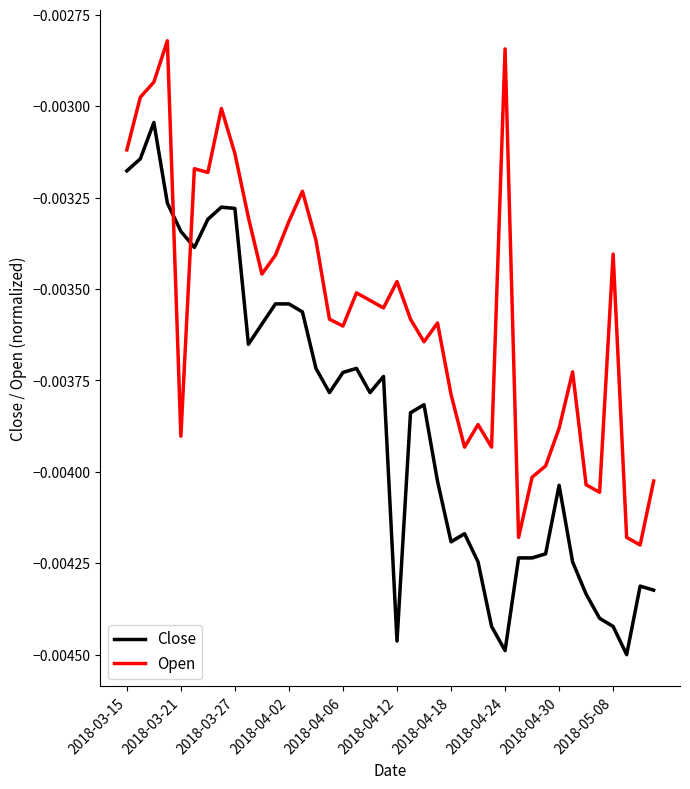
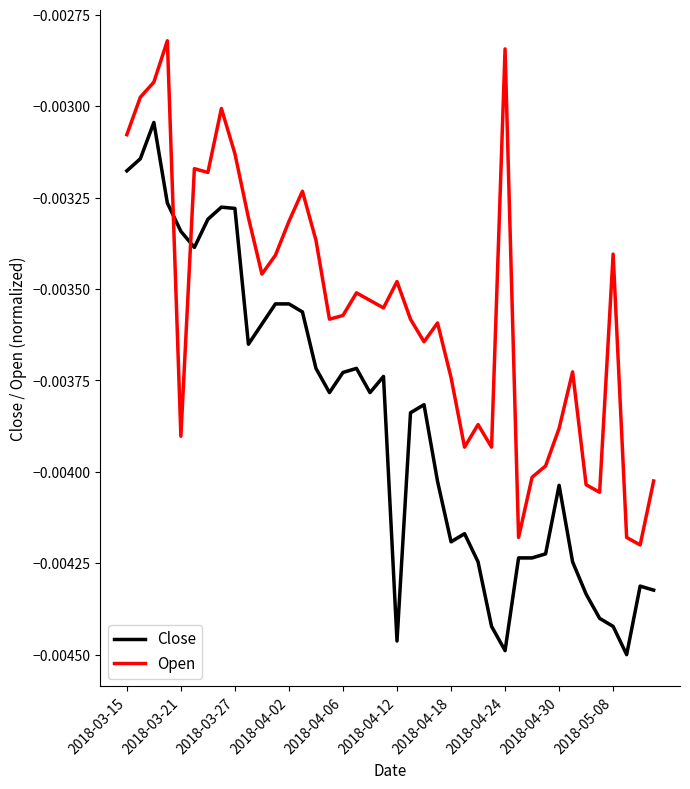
Open, 2018-03-15: -0.00312 -> -0.00308
Open, 2018-04-06: -0.00360 -> -0.00357
Open, 2018-04-18: -0.00379 -> -0.00374
